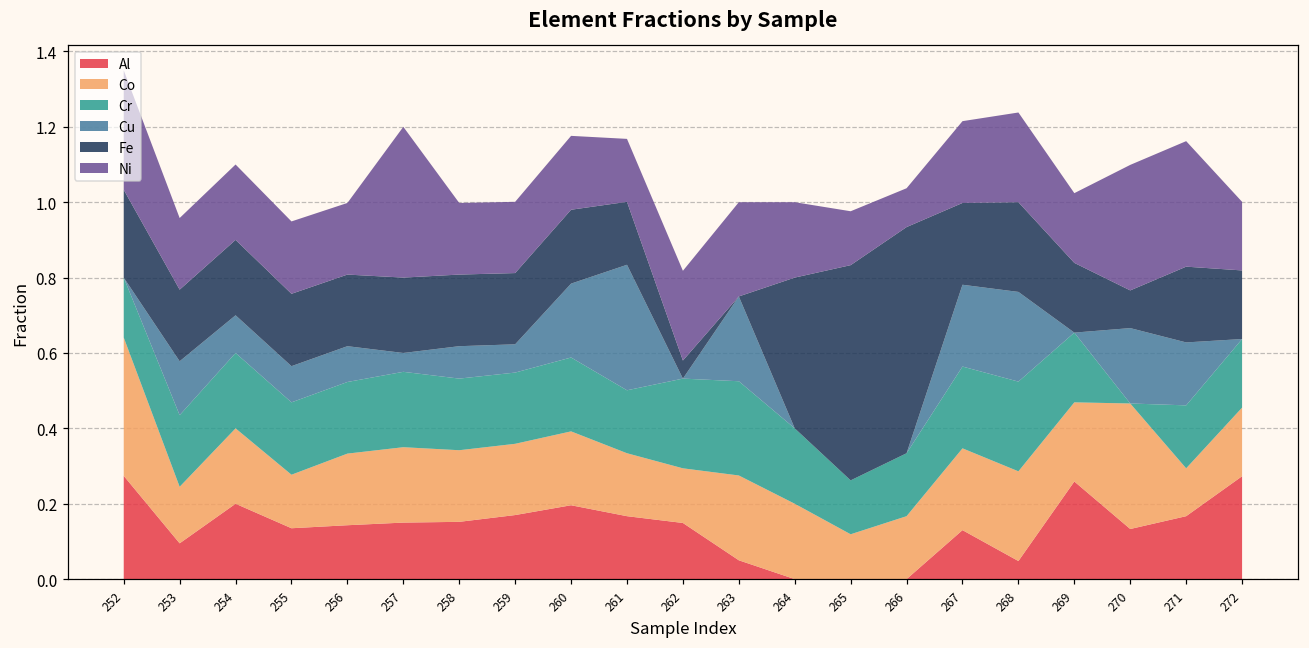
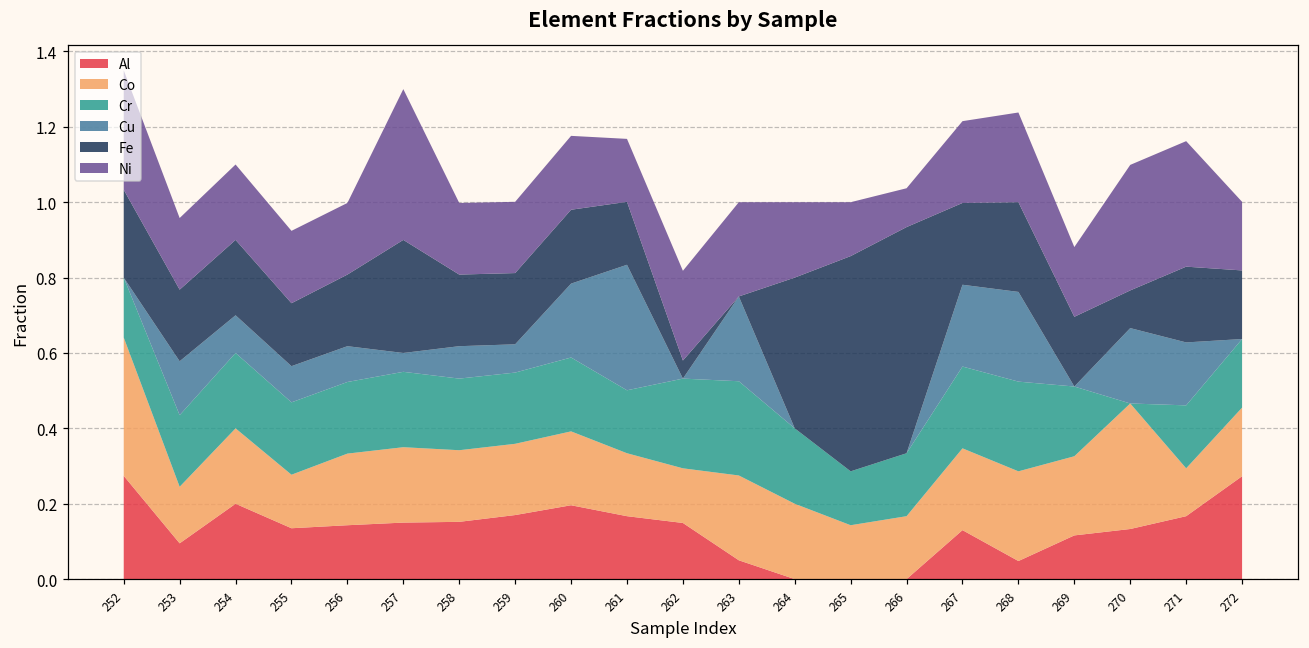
Fe, 255: 0.19 -> 0.17
Fe, 257: 0.2 -> 0.3
Co, 265: 0.12 -> 0.14
Al, 269: 0.26 -> 0.12
